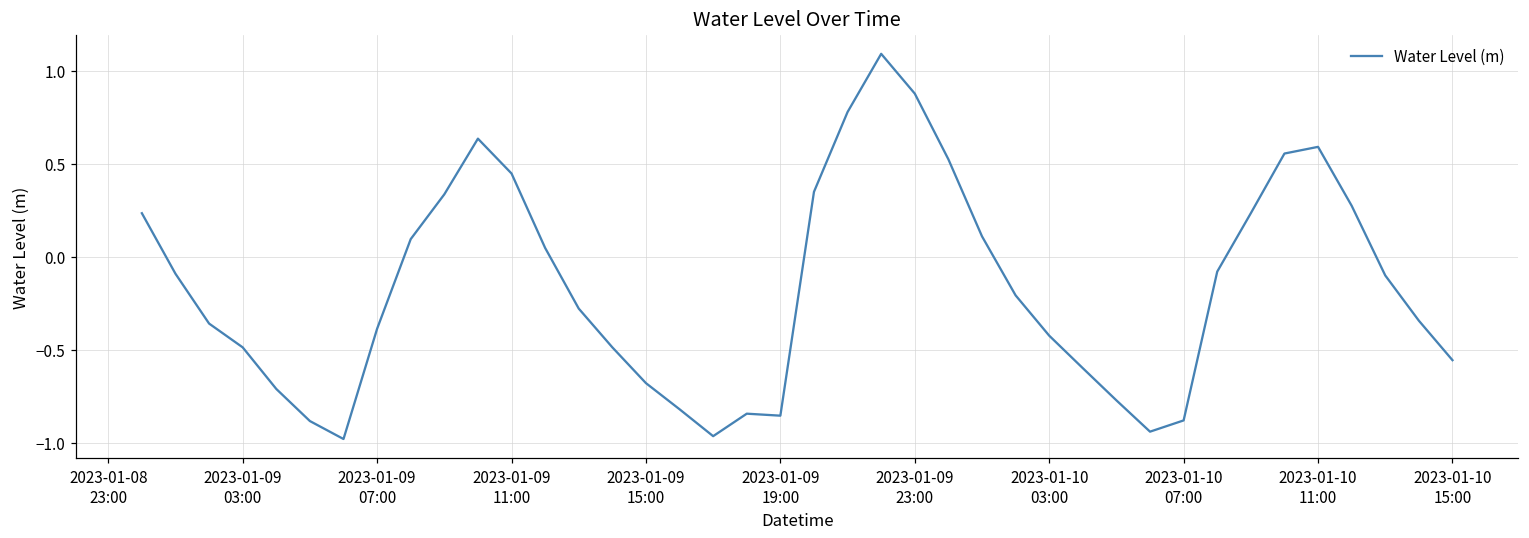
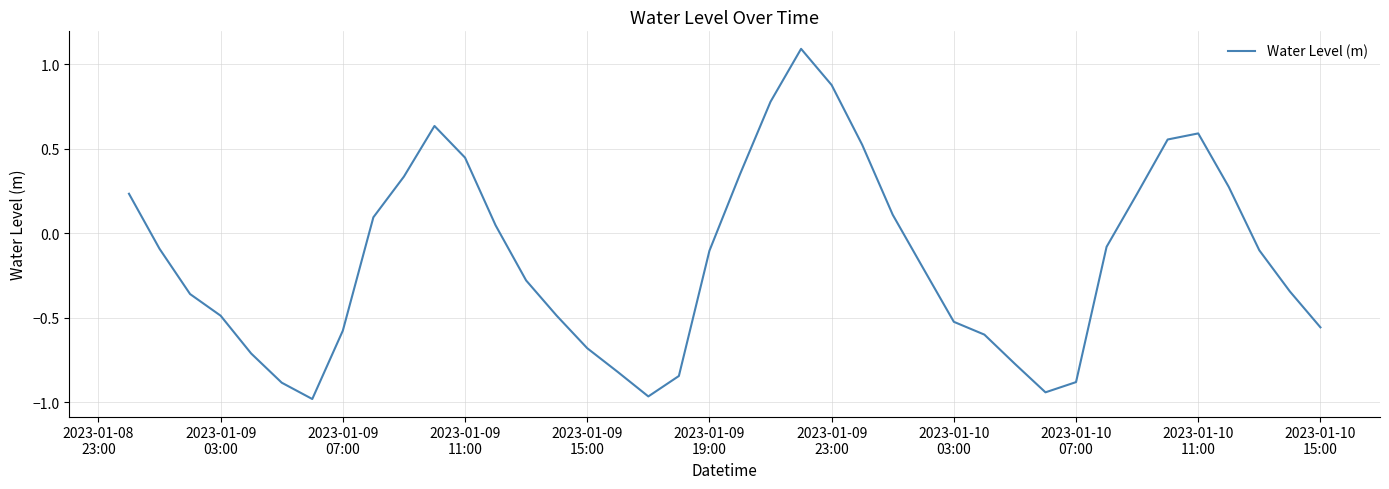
2023-01-09 07:00: -0.39 -> -0.58
2023-01-09 19:00: -0.85 -> -0.10
2023-01-10 03:00: -0.42 -> -0.52
